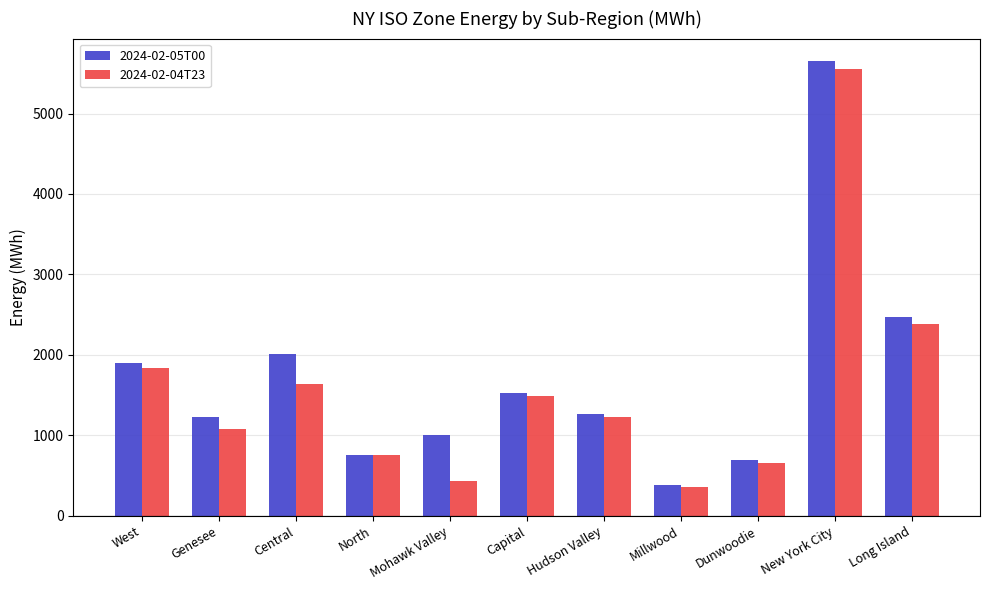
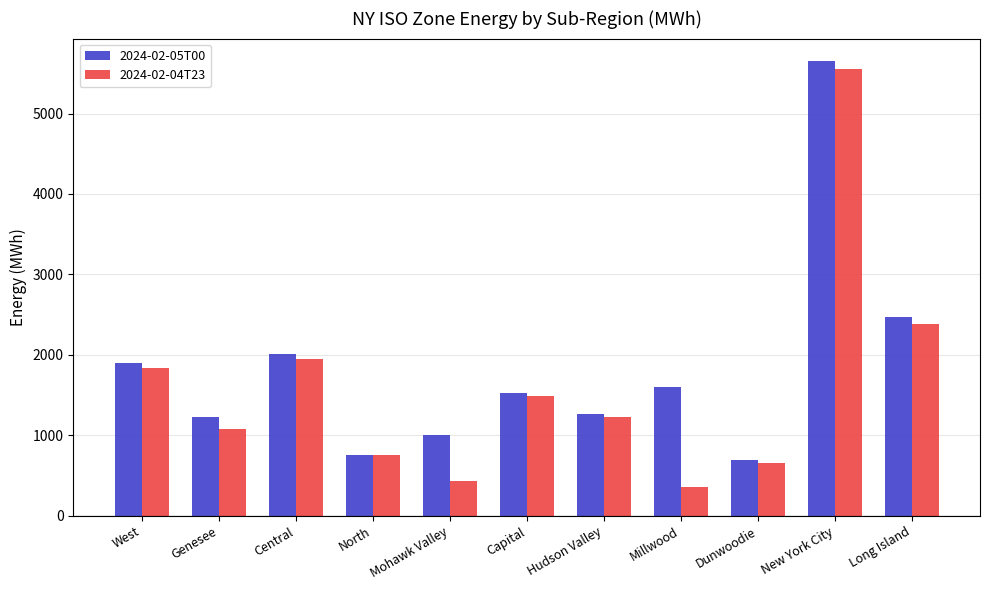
2024-02-04T23, Central: 1600 -> 2000
2024-02-05T00, Millwood: 400 -> 1600
